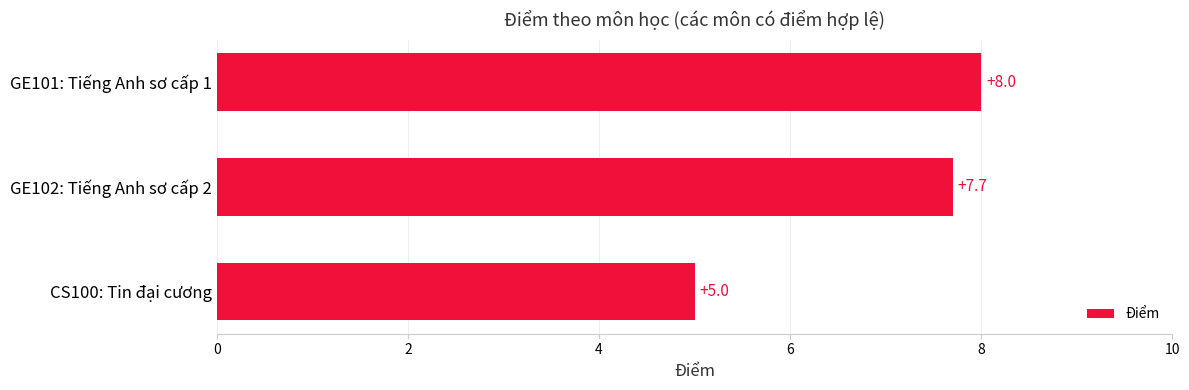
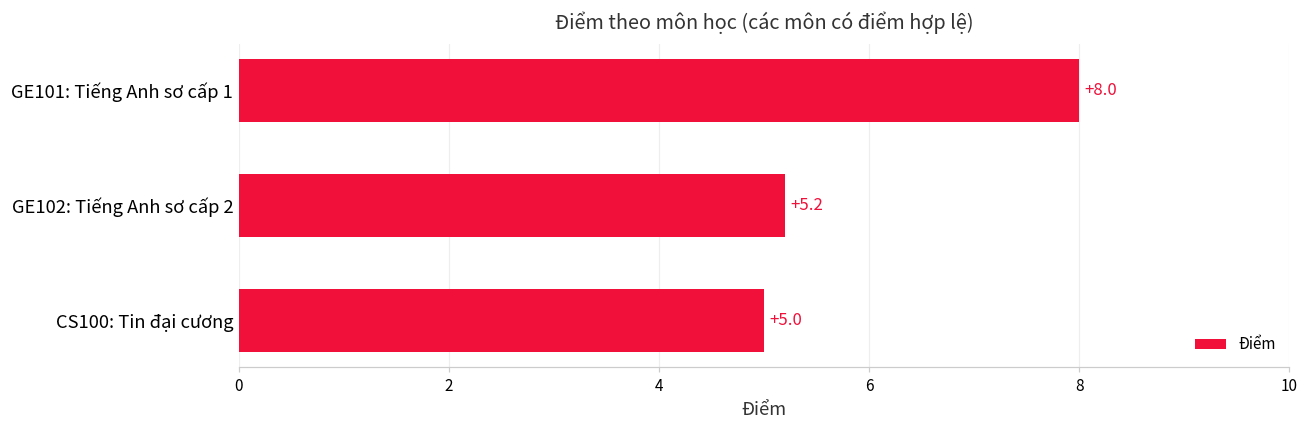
GE102: Tiếng Anh sơ cấp 2: +7.7 -> +5.2
